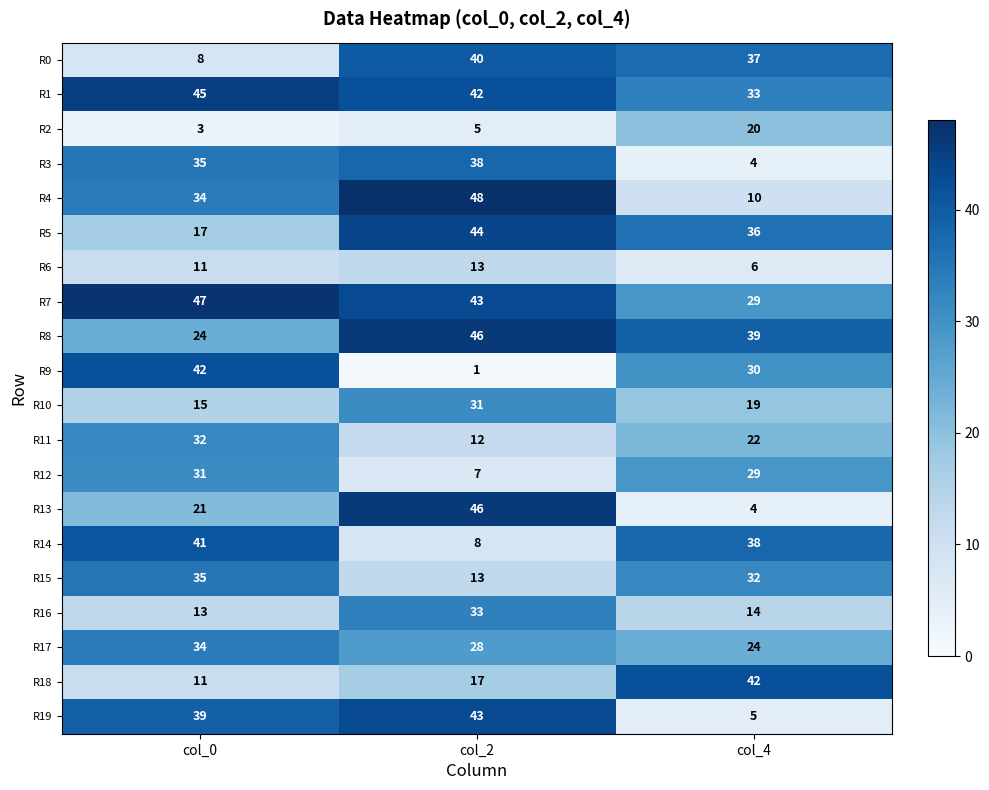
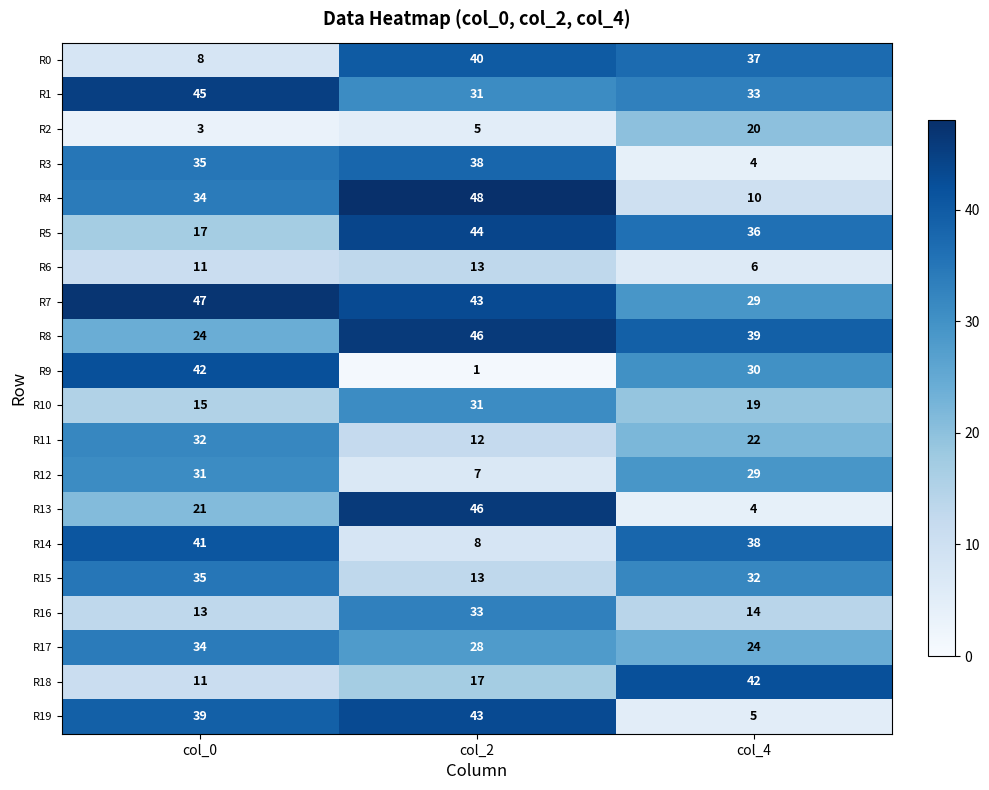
R1, col_2: 42 -> 31
